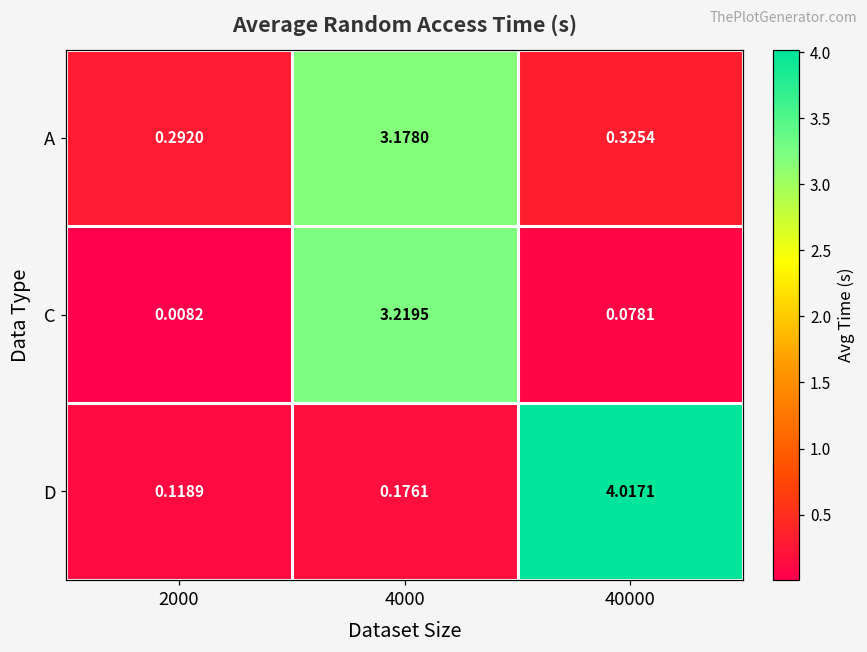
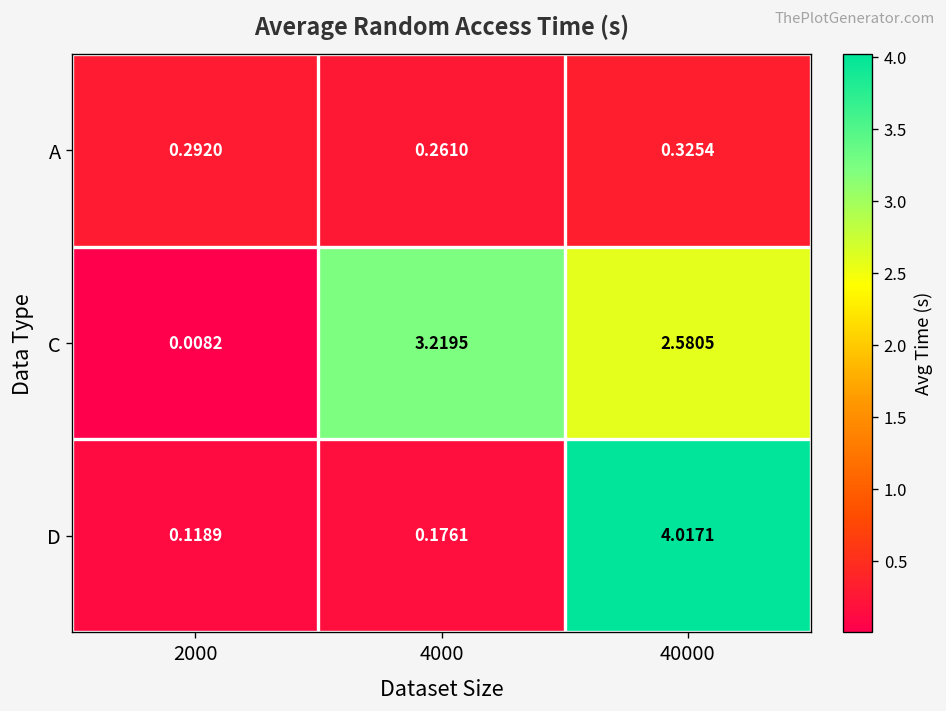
A, 4000: 3.1780 -> 0.2610
C, 40000: 0.0781 -> 2.5805
